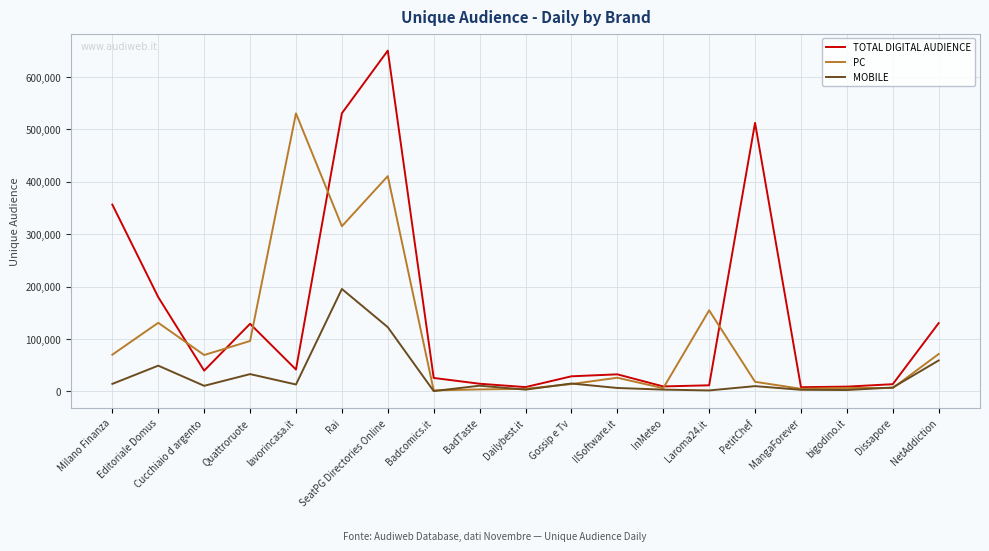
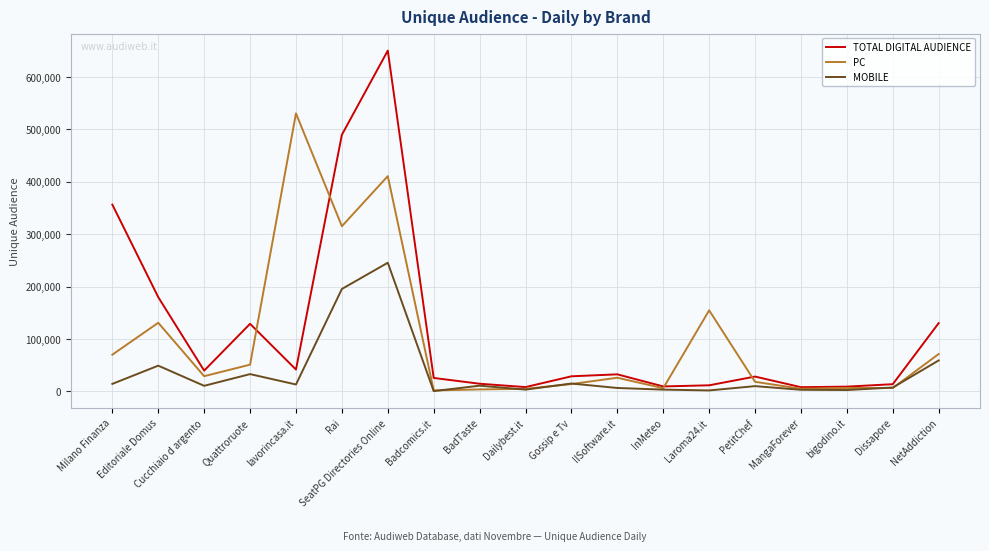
PC, Cucchiaio d argento: 70,000 -> 30,000
PC, Quattroruote: 100,000 -> 50,000
TOTAL DIGITAL AUDIENCE, Rai: 530,000 -> 490,000
MOBILE, SeatPG Directories Online: 120,000 -> 250,000
TOTAL DIGITAL AUDIENCE, PetitChef: 510,000 -> 30,000
